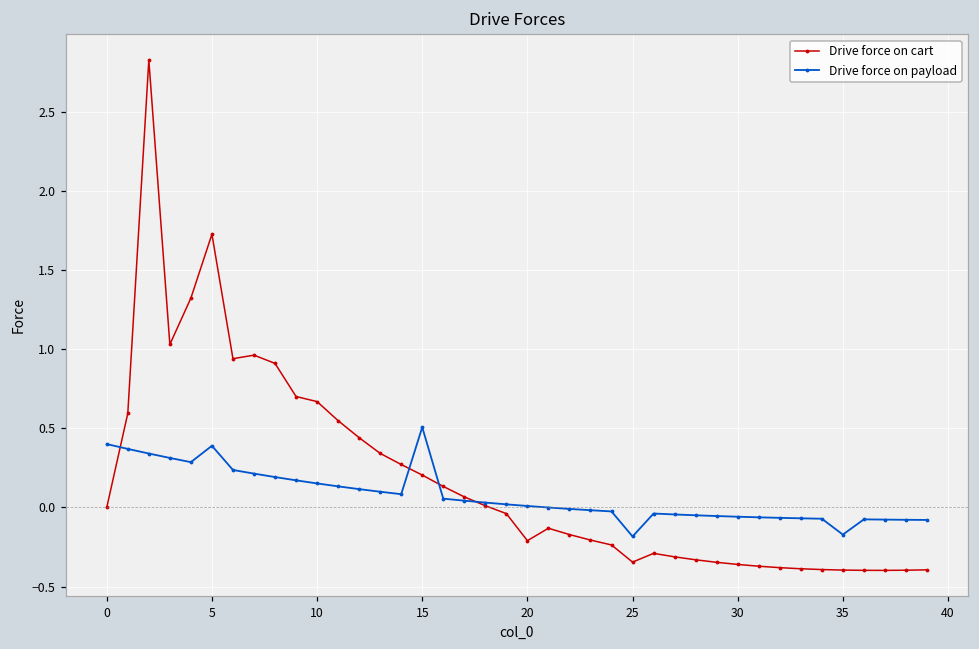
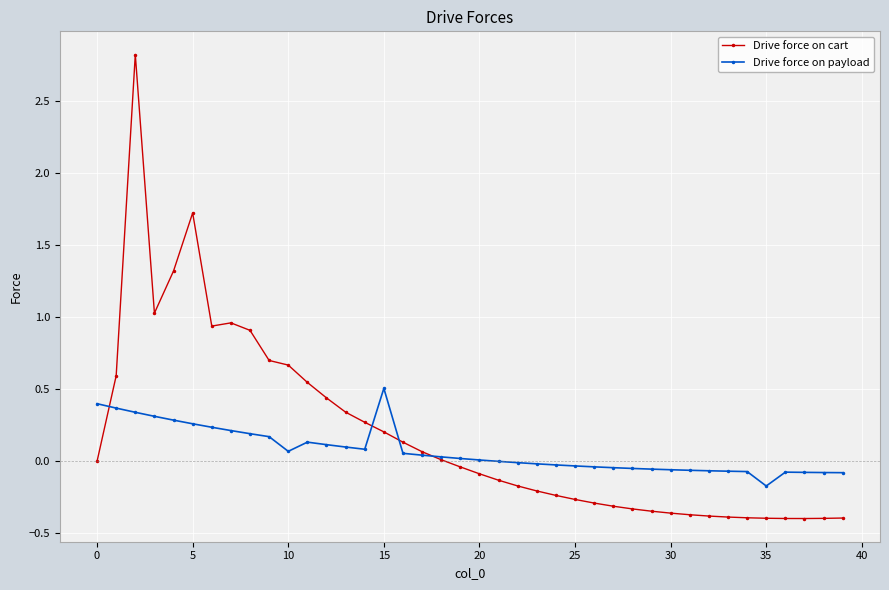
Drive force on payload, 5: 0.39 -> 0.26
Drive force on payload, 10: 0.15 -> 0.07
Drive force on cart, 20: -0.21 -> -0.09
Drive force on cart, 25: -0.35 -> -0.27
Drive force on payload, 25: -0.18 -> -0.03
